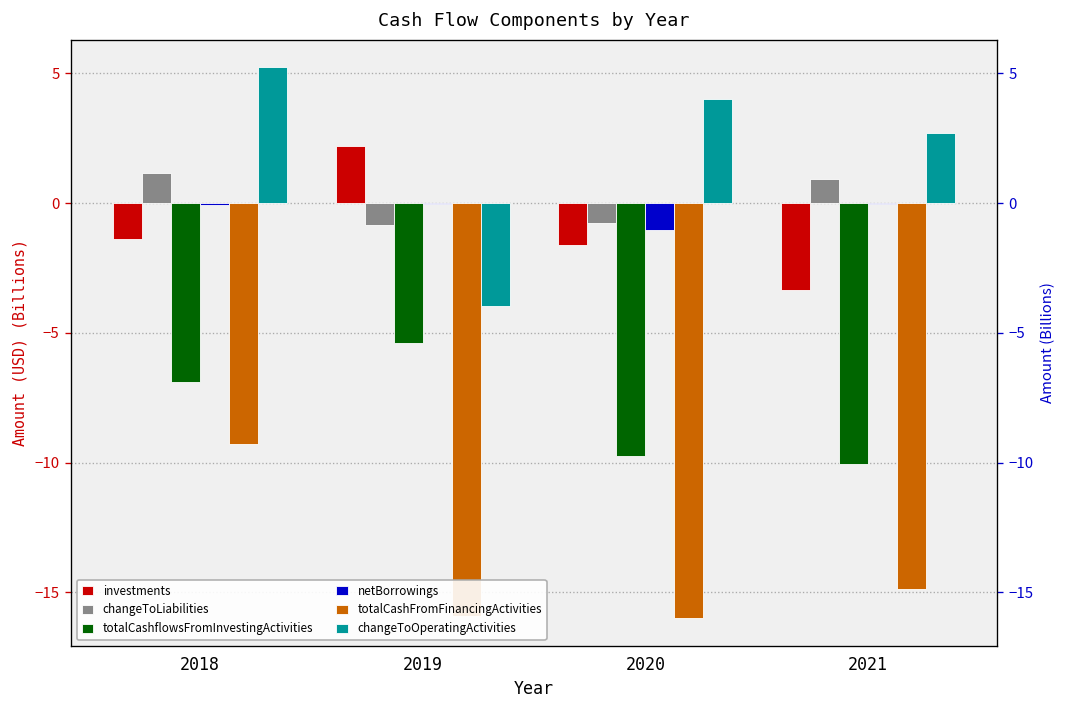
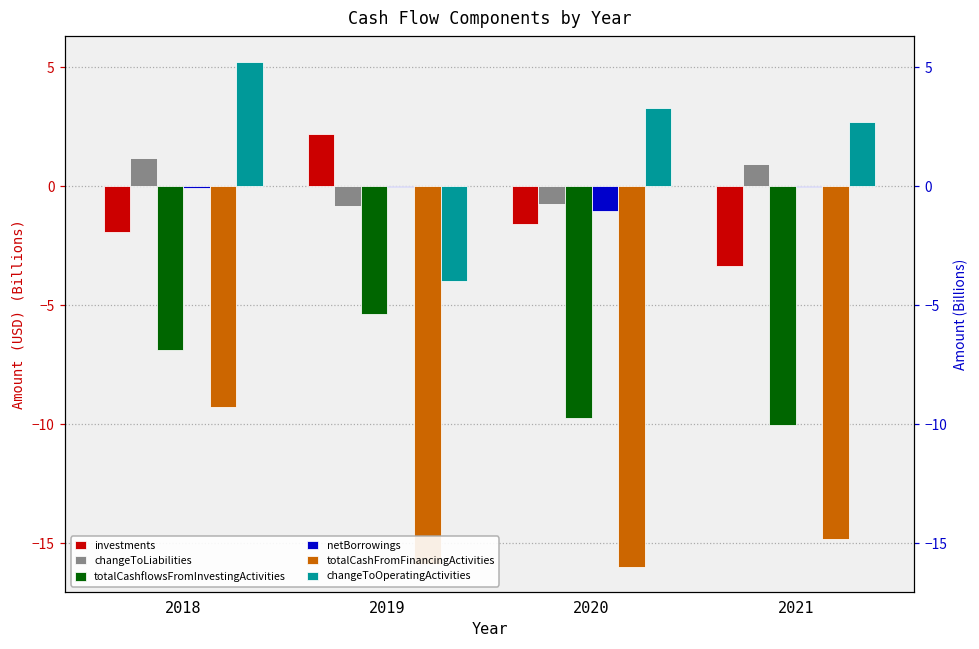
investments, 2018: -1.4 -> -1.9
changeToOperatingActivities, 2020: 4.0 -> 3.3
